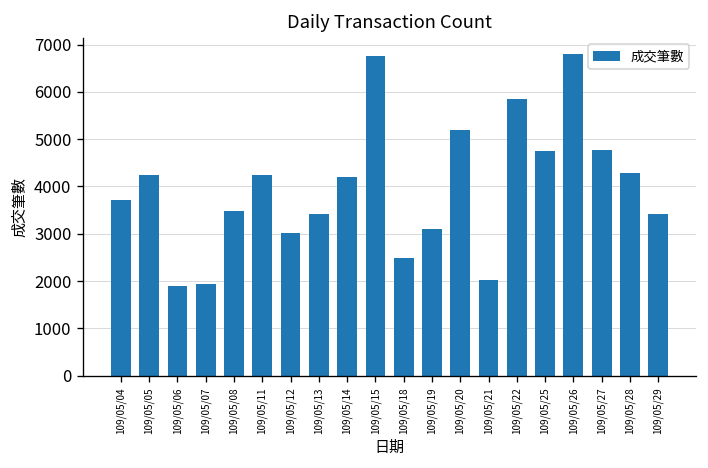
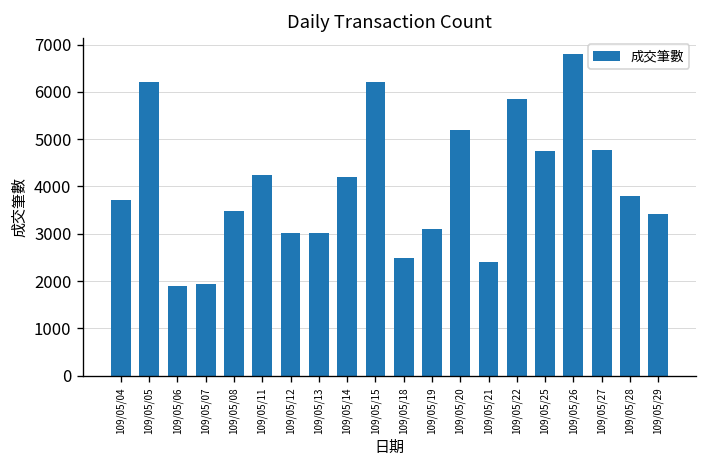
109/05/05: 4200 -> 6200
109/05/13: 3400 -> 3000
109/05/15: 6800 -> 6200
109/05/21: 2000 -> 2400
109/05/28: 4300 -> 3800
